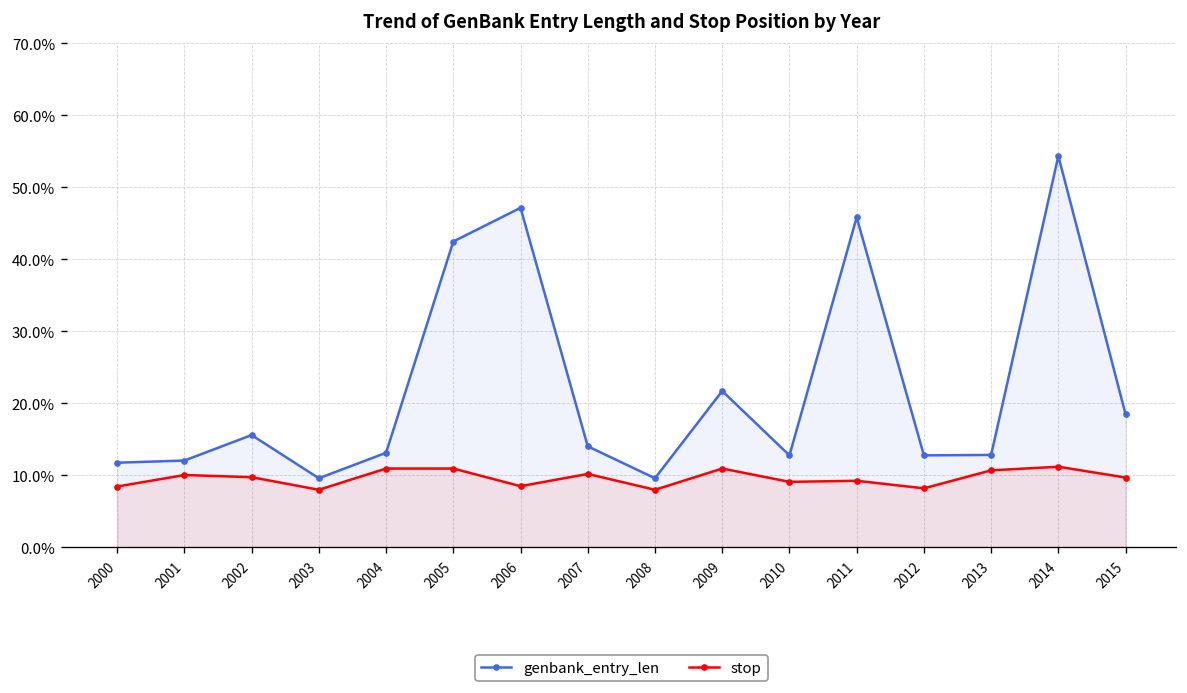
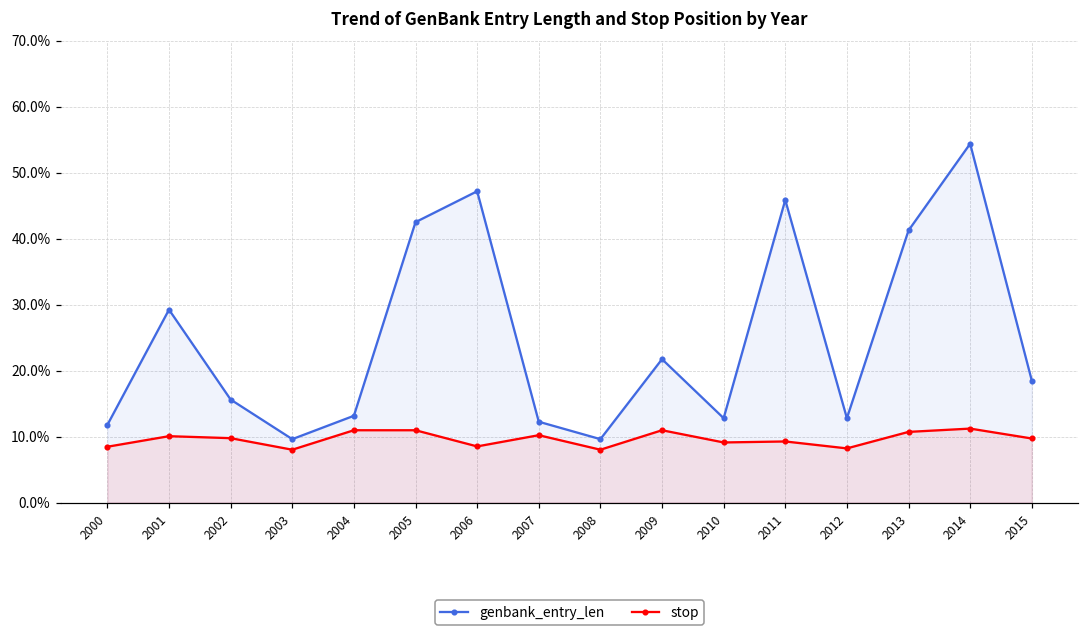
genbank_entry_len, 2001: 12% -> 29%
genbank_entry_len, 2007: 14% -> 12%
genbank_entry_len, 2013: 13% -> 41%
